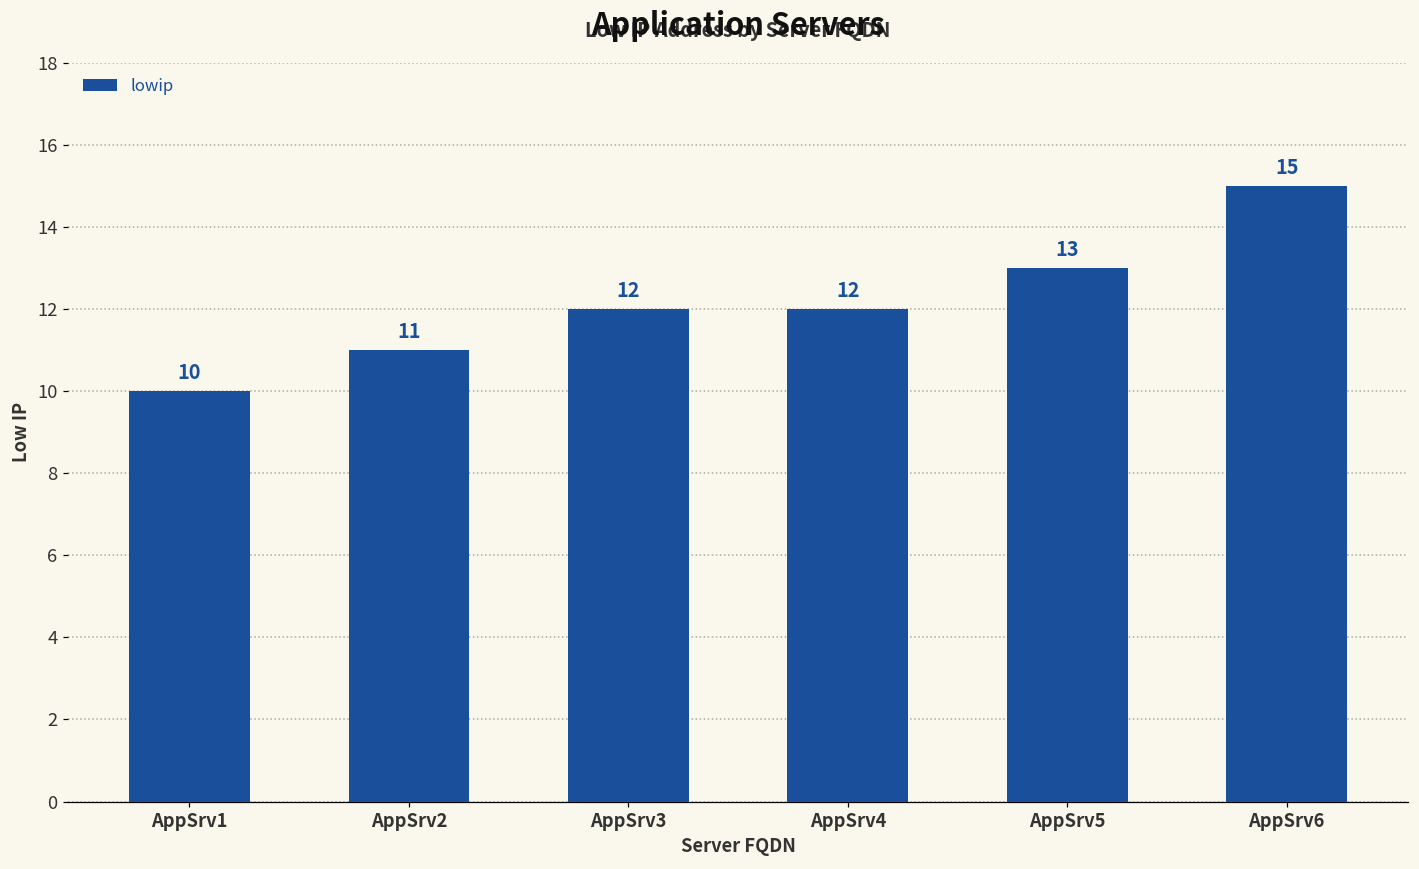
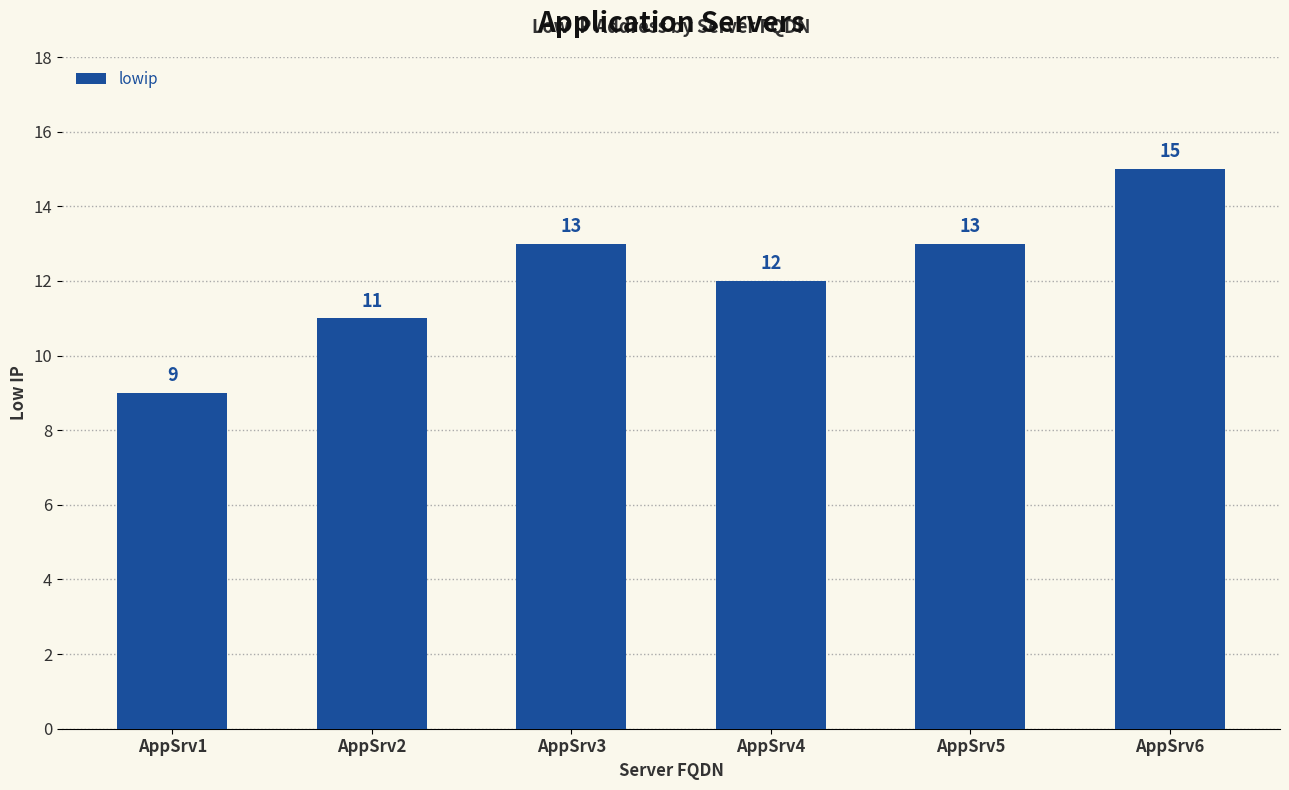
AppSrv1: 10 -> 9
AppSrv3: 12 -> 13
